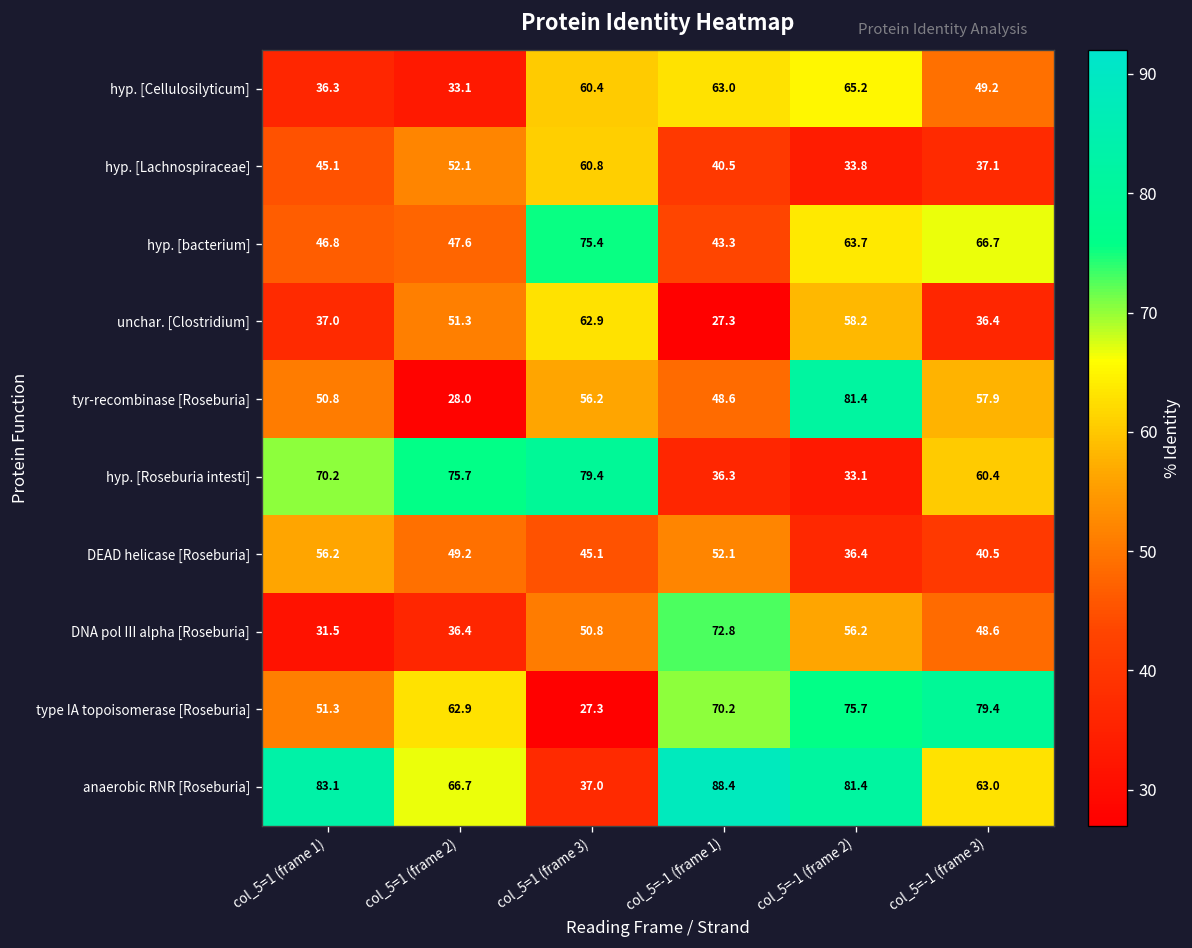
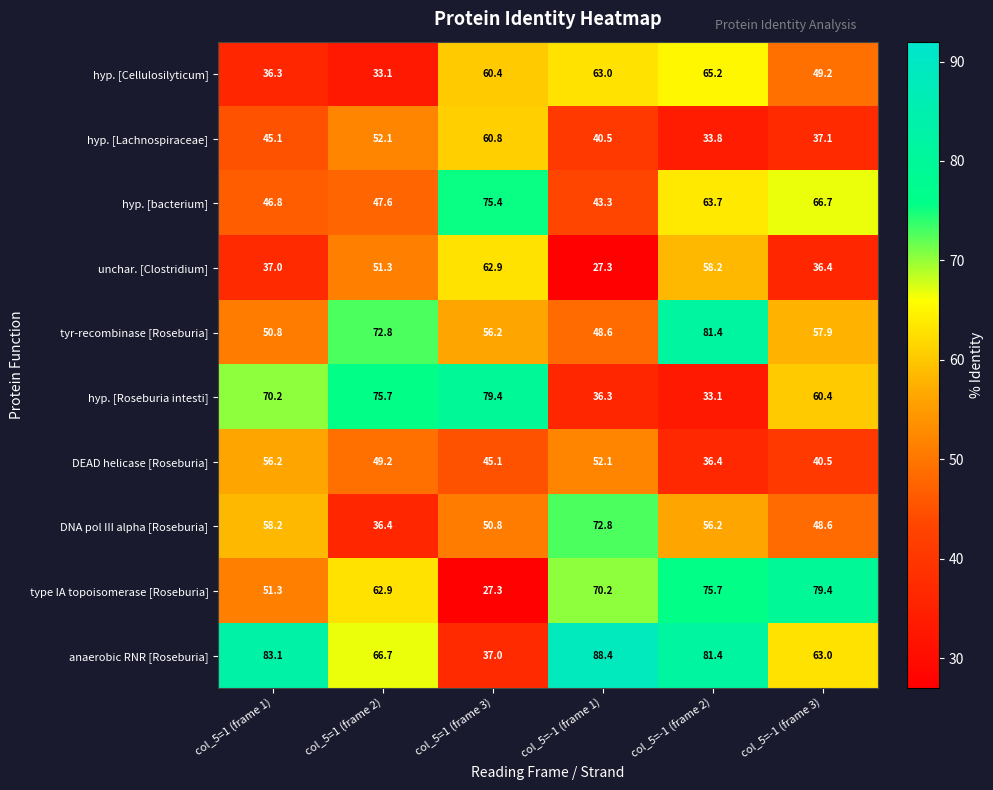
tyr-recombinase [Roseburia], col_5=1 (frame 2): 28.0 -> 72.8
DNA pol III alpha [Roseburia], col_5=1 (frame 1): 31.5 -> 58.2
